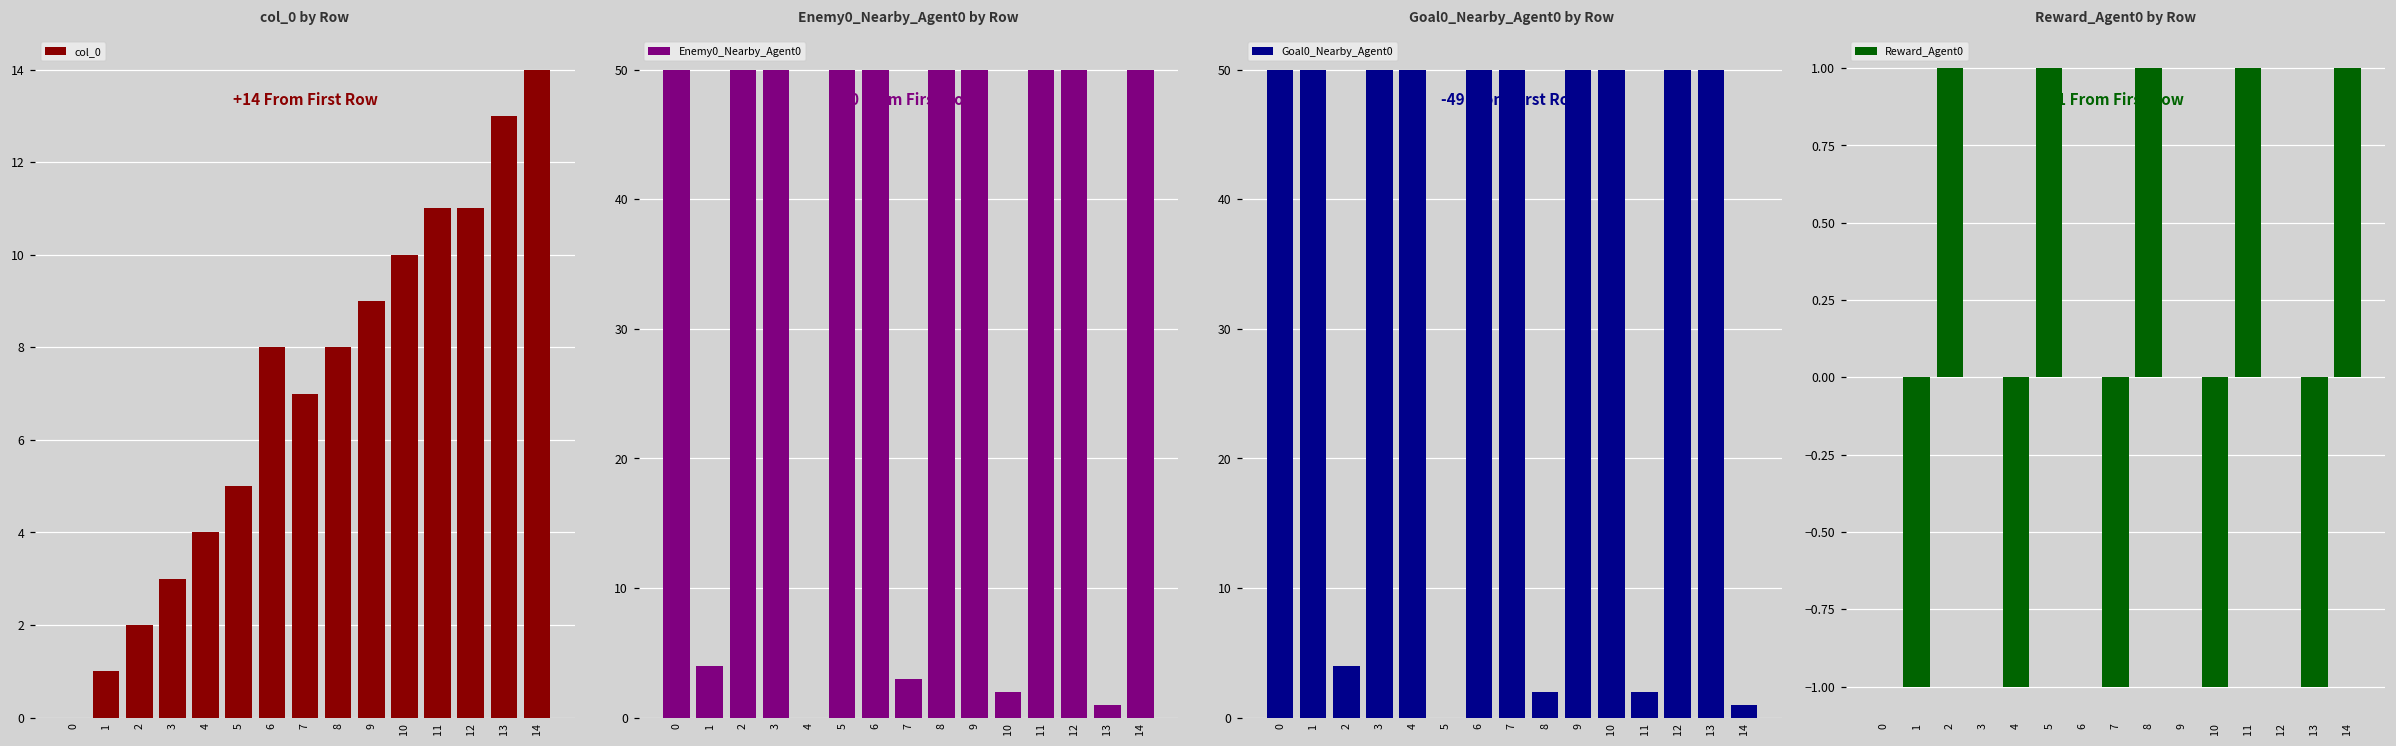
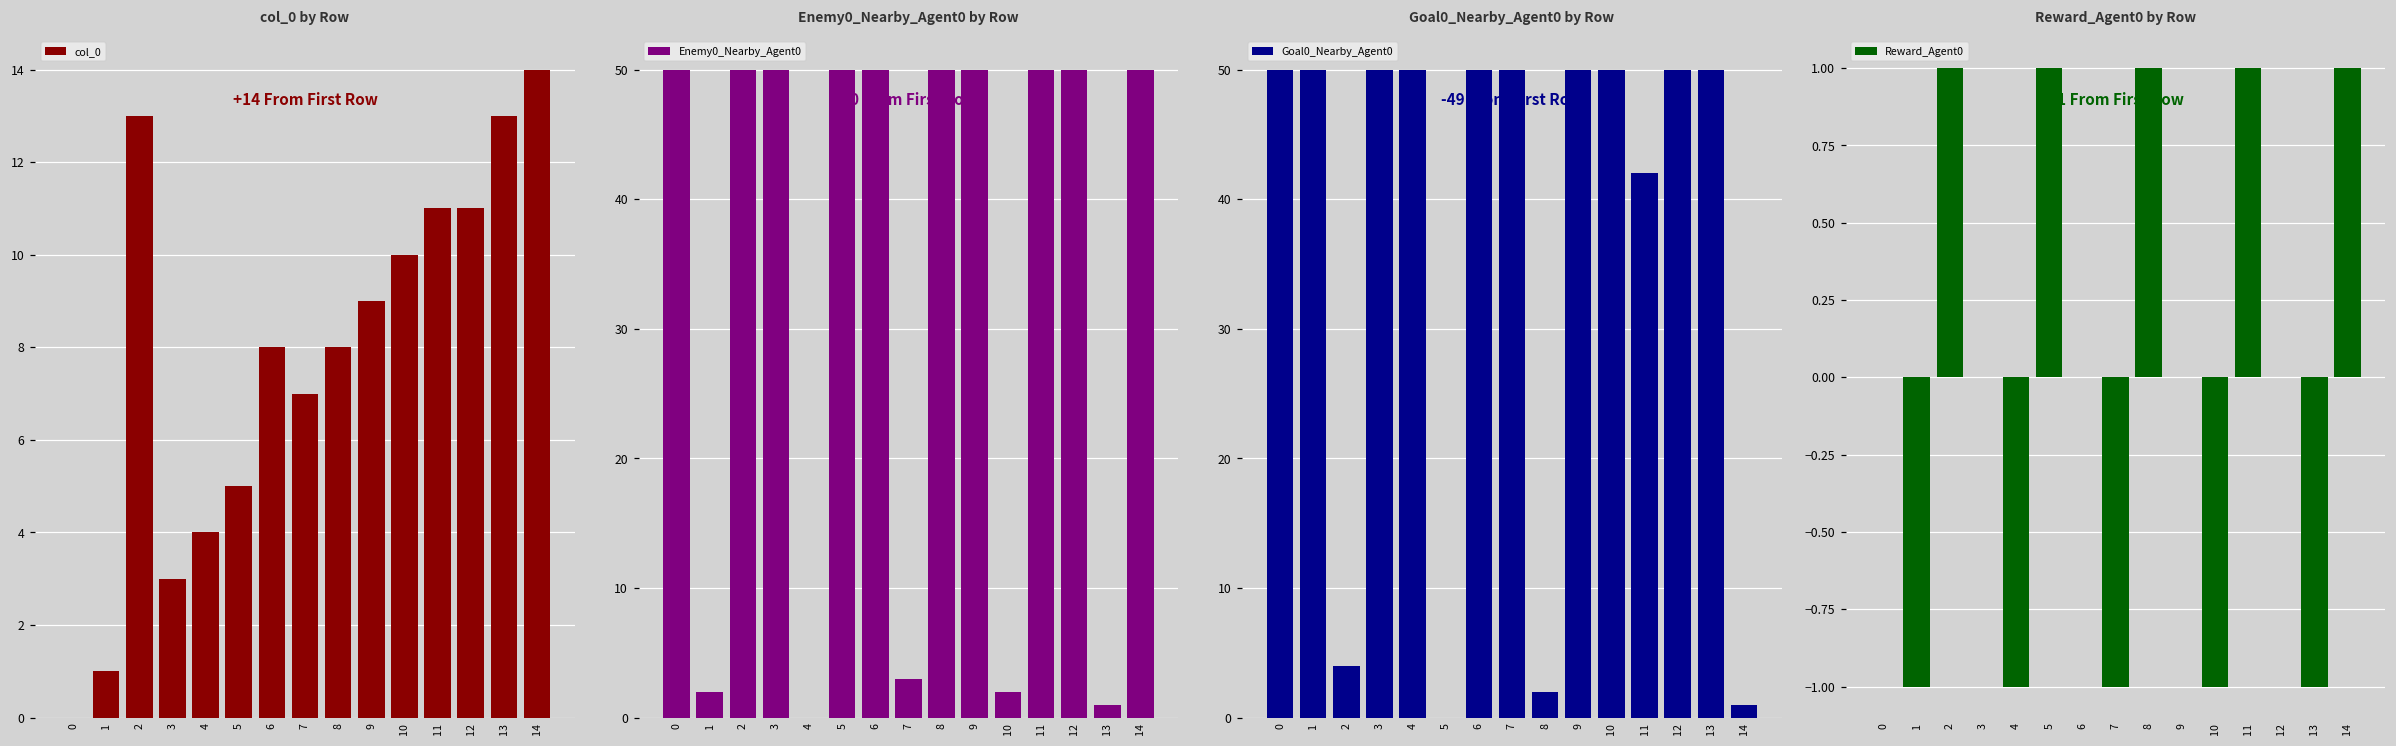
col_0 by Row, 2: 2 -> 13
Enemy0_Nearby_Agent0 by Row, 1: 4 -> 2
Goal0_Nearby_Agent0 by Row, 11: 2 -> 42
